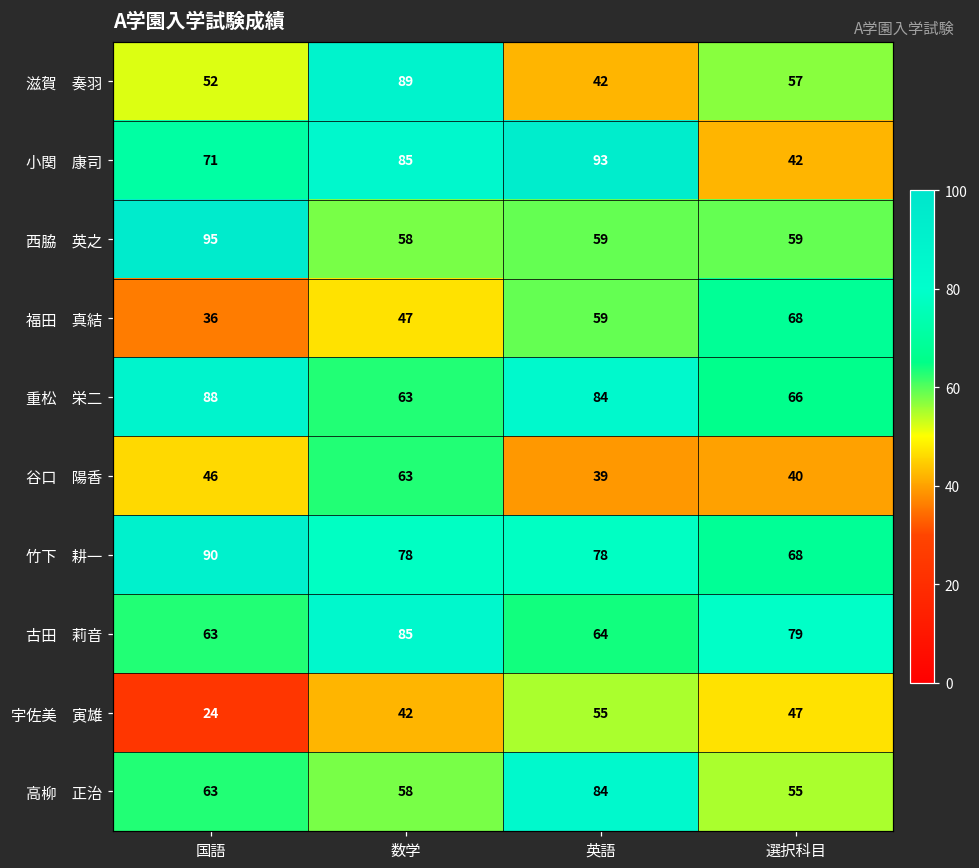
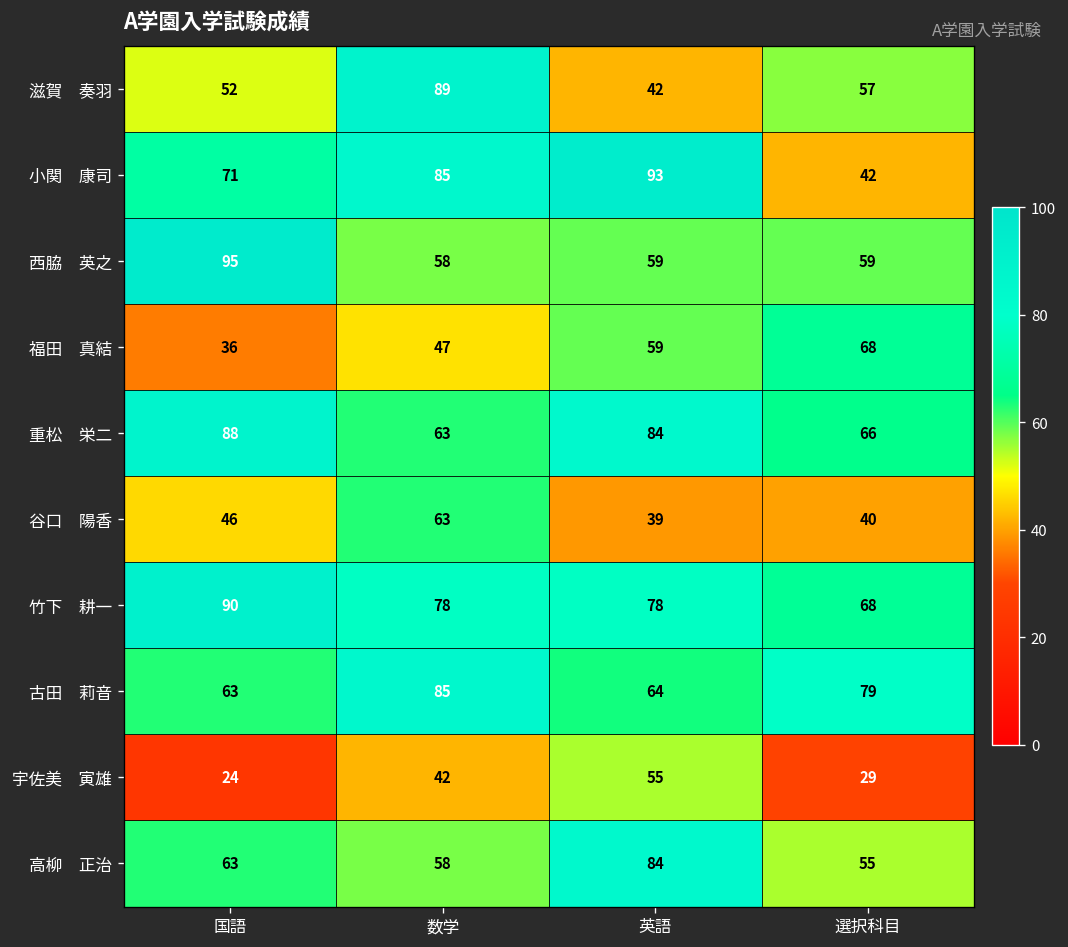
宇佐美 寅雄, 選択科目: 47 -> 29
